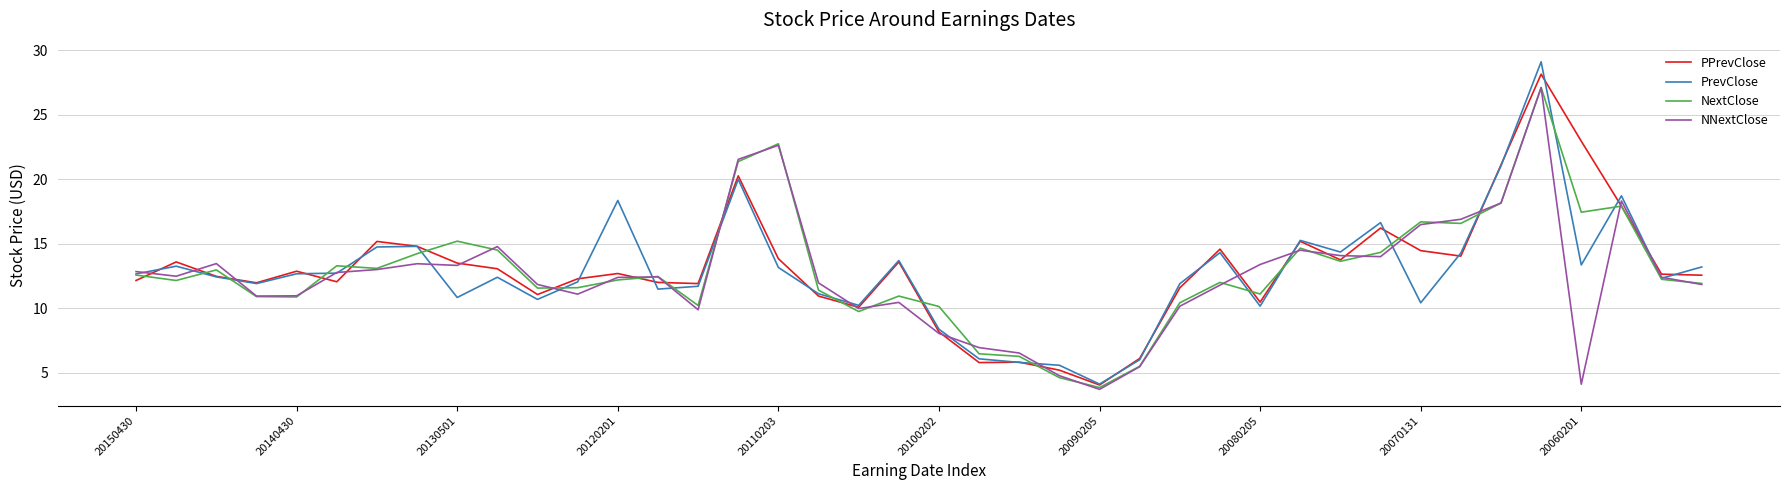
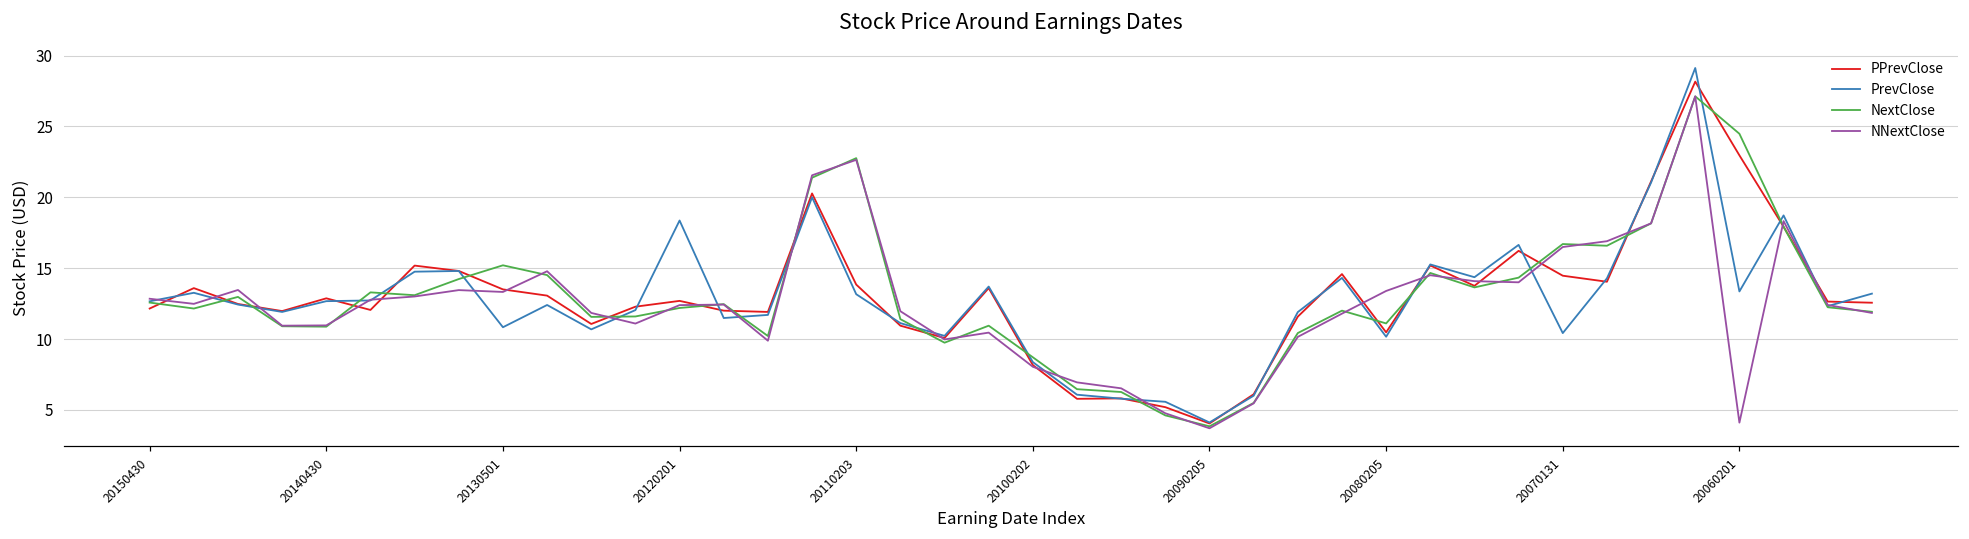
NextClose, 20100202: 10.1 -> 8.7
NextClose, 20060201: 17.5 -> 24.5
